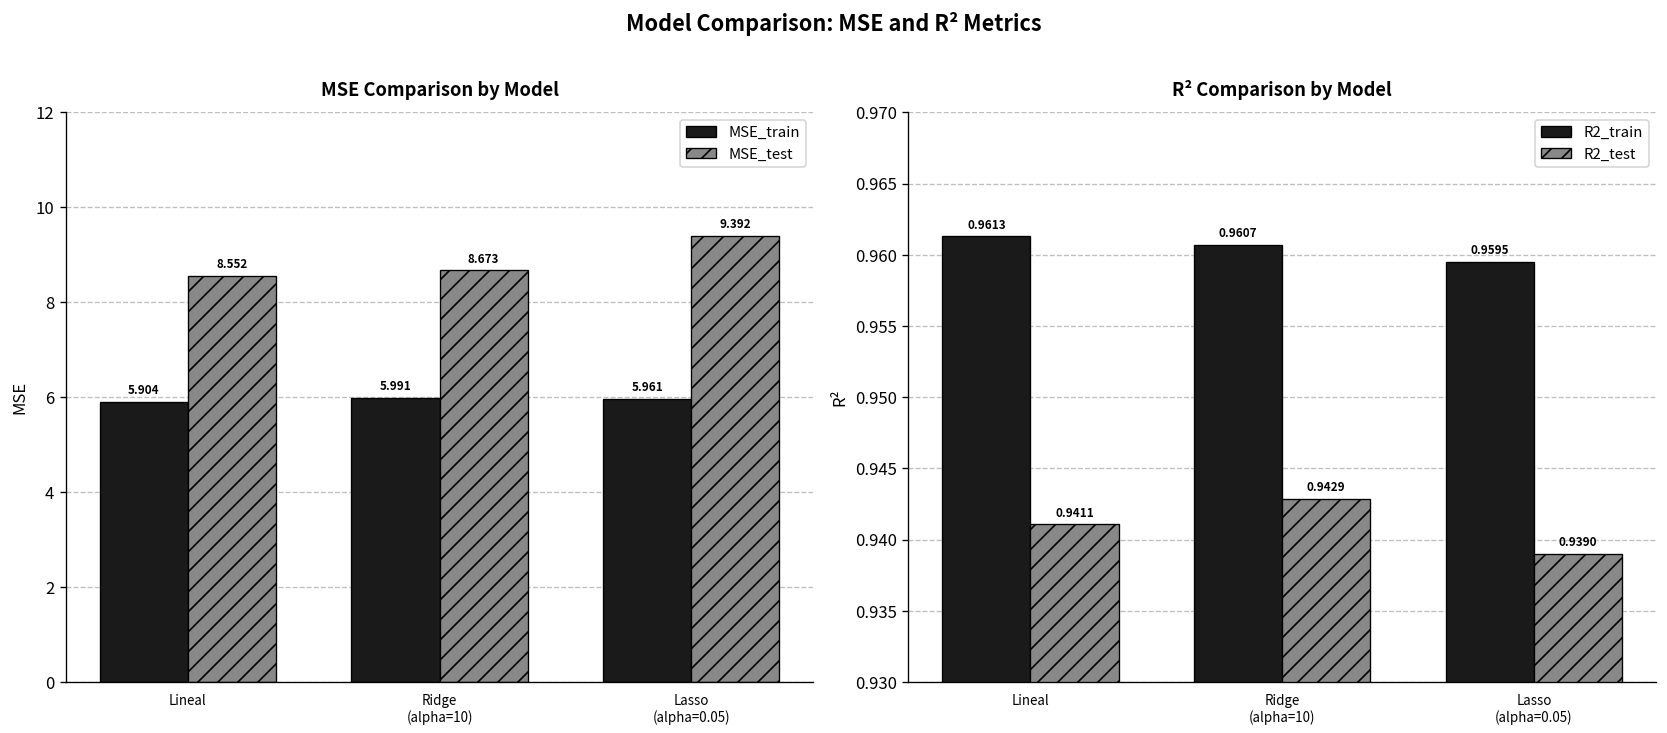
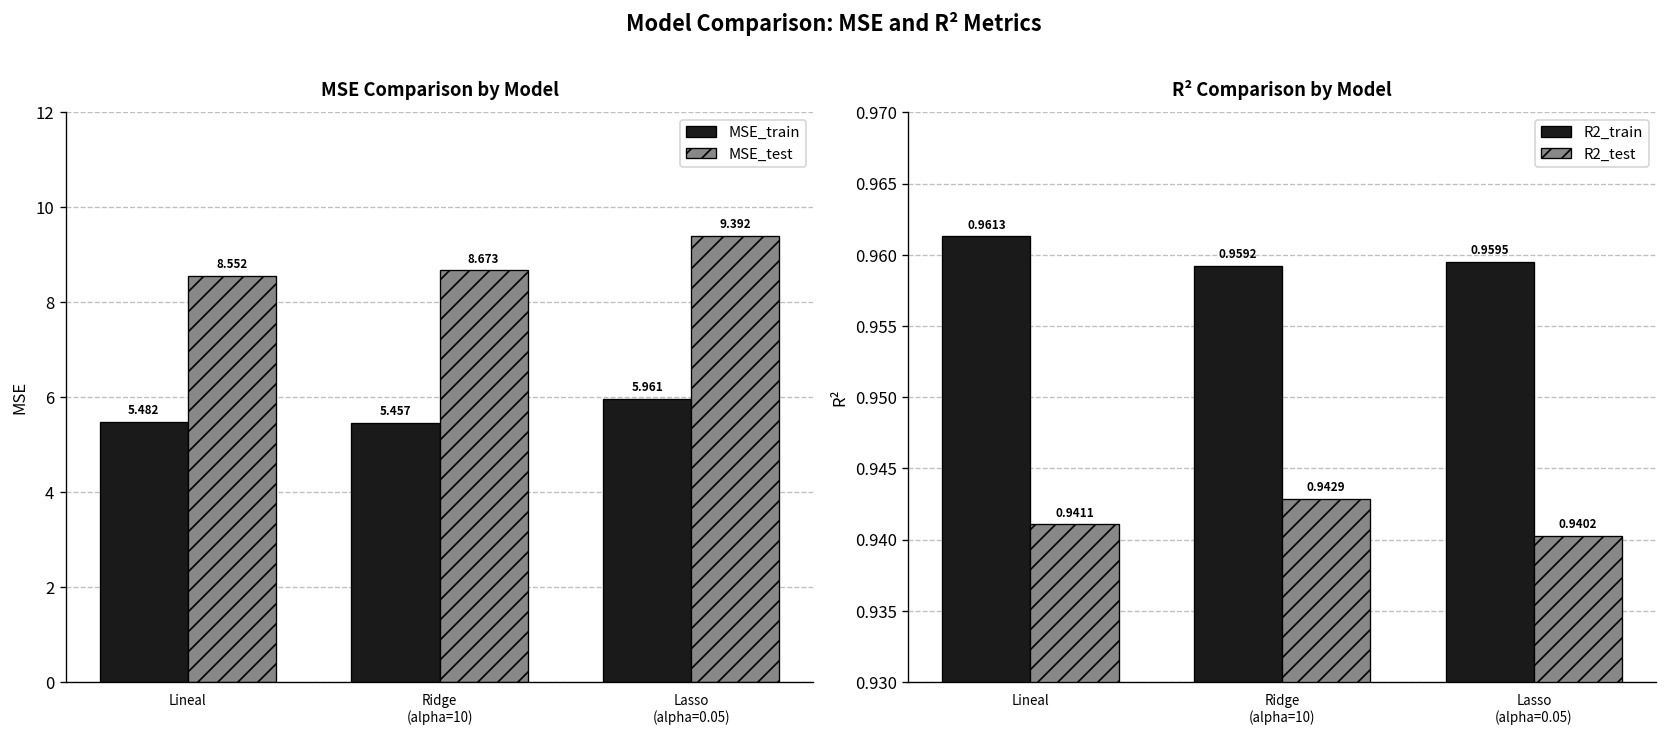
MSE Comparison by Model, MSE_train, Lineal: 5.904 -> 5.482
MSE Comparison by Model, MSE_train, Ridge (alpha=10): 5.991 -> 5.457
R² Comparison by Model, R2_train, Ridge (alpha=10): 0.9607 -> 0.9592
R² Comparison by Model, R2_test, Lasso (alpha=0.05): 0.9390 -> 0.9402
